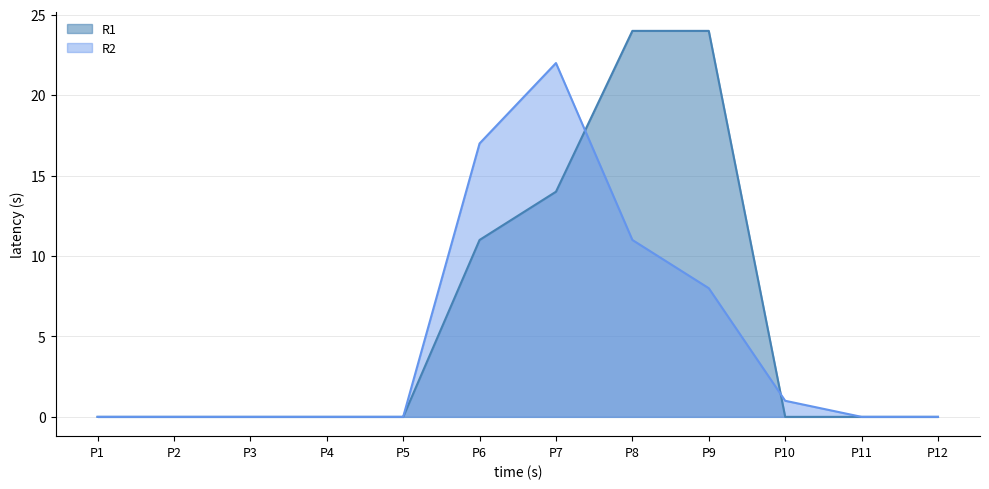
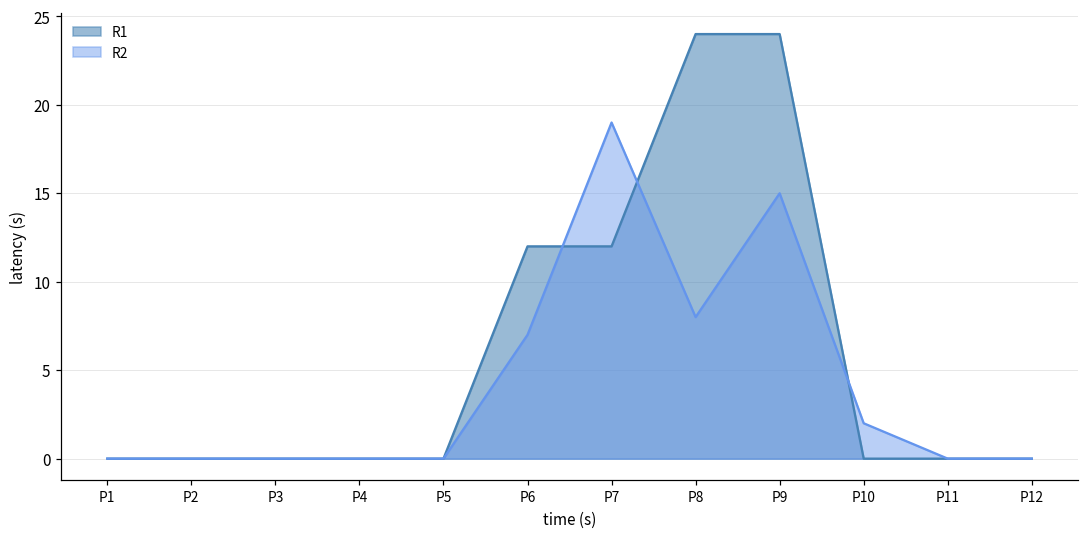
R1, P6: 11 -> 12
R2, P6: 17 -> 7
R1, P7: 14 -> 12
R2, P7: 22 -> 19
R2, P8: 11 -> 8
R2, P9: 8 -> 15
R2, P10: 1 -> 2
